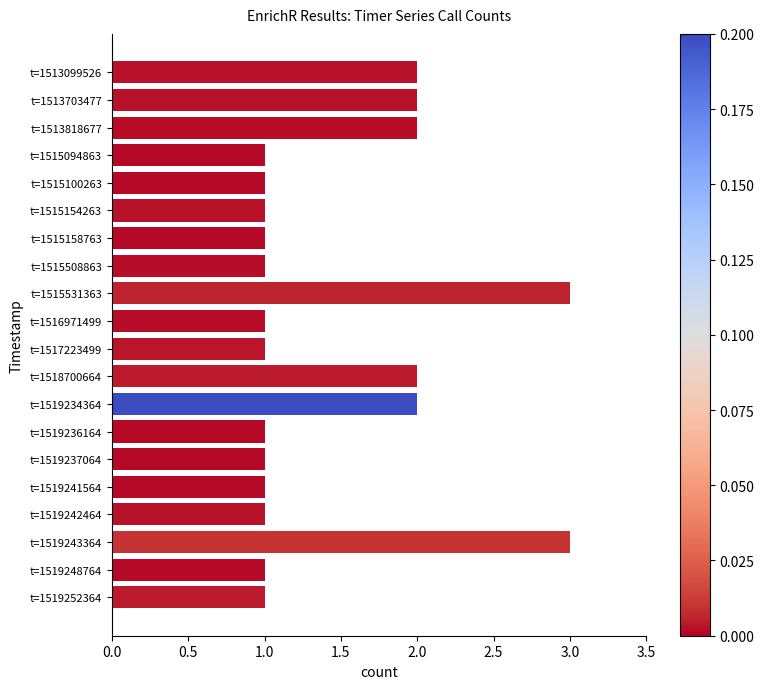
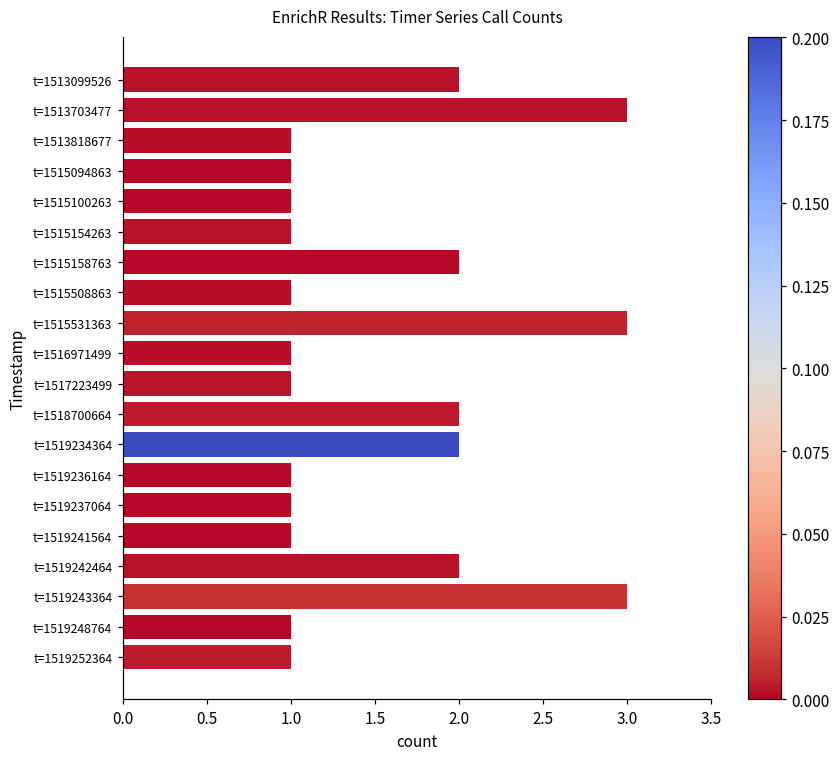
t=1513703477: 2 -> 3
t=1513818677: 2 -> 1
t=1515158763: 1 -> 2
t=1519242464: 1 -> 2
